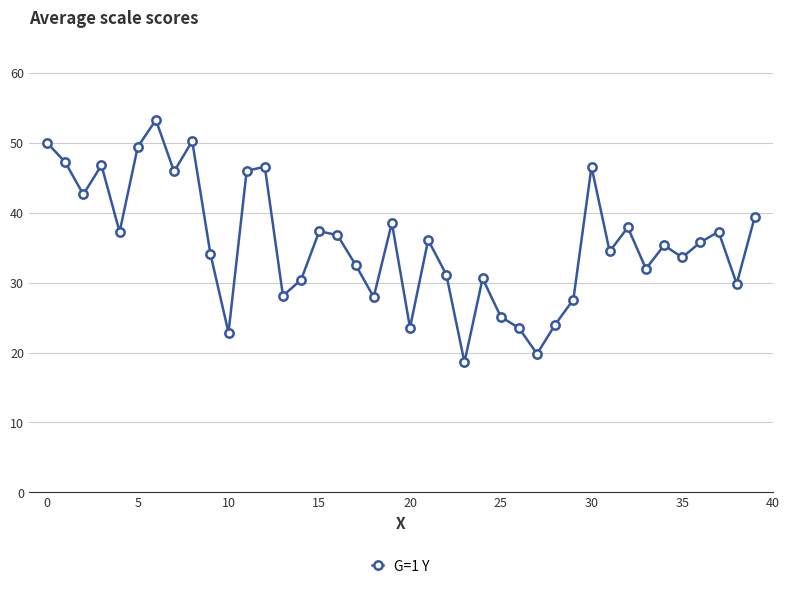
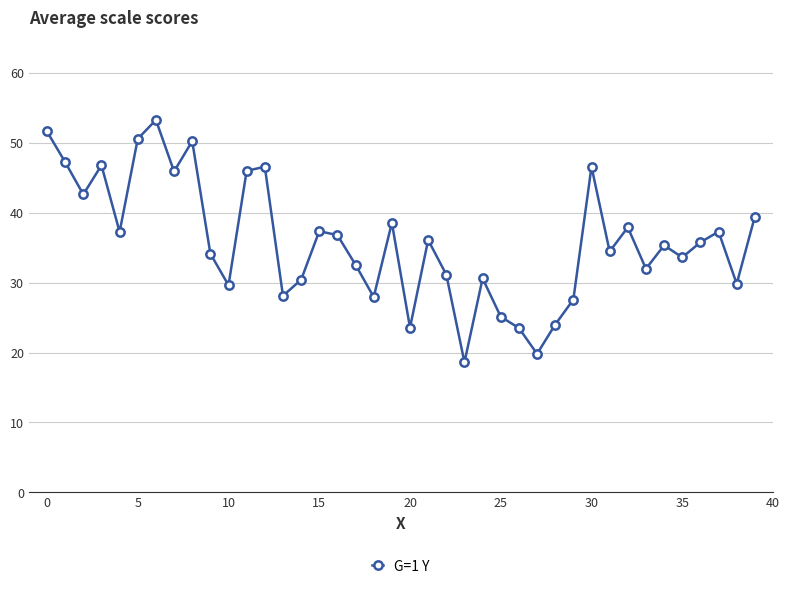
0: 50 -> 52
5: 49 -> 51
10: 23 -> 30
